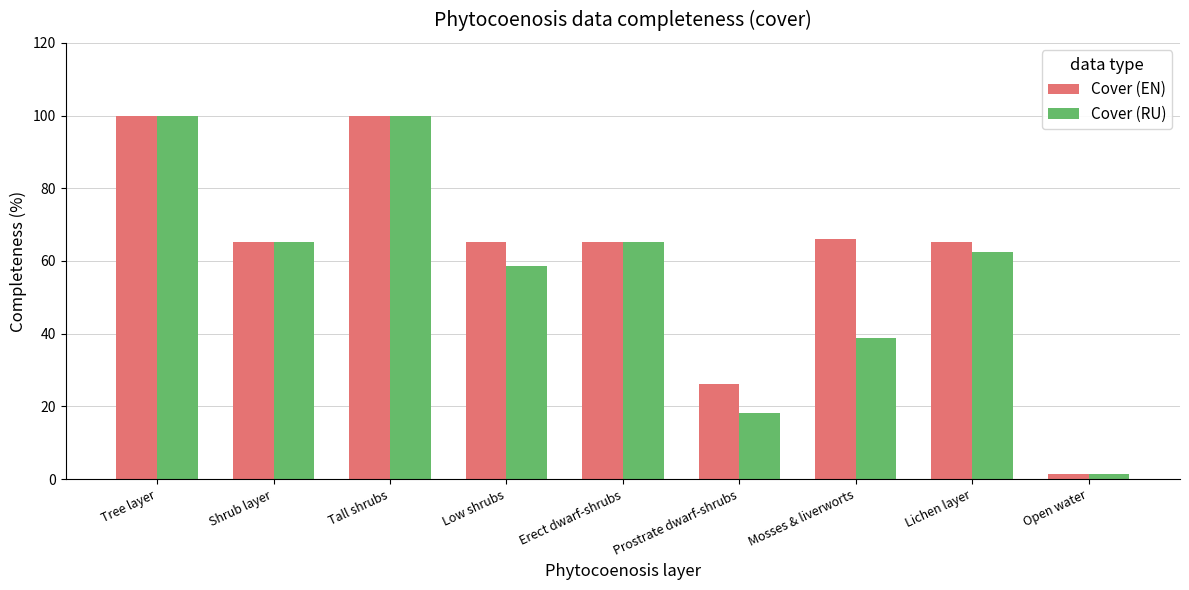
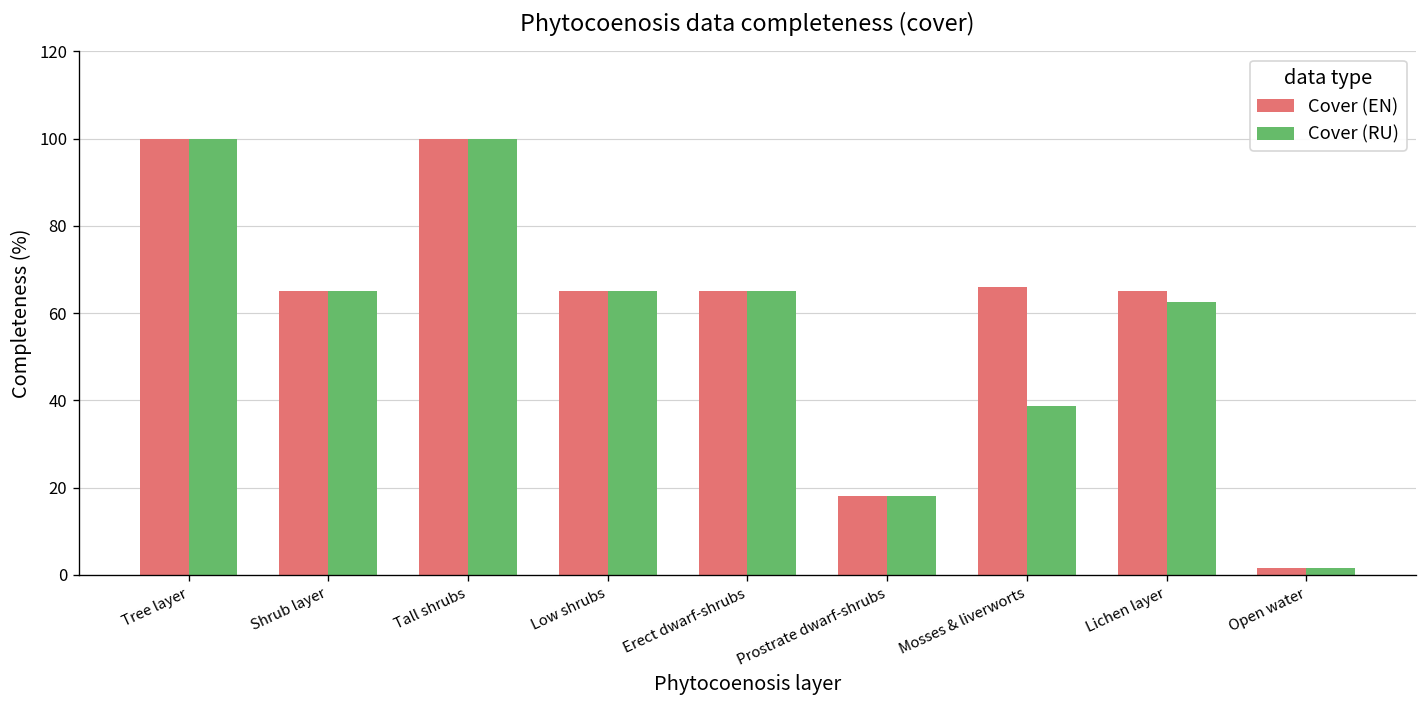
Cover (RU), Low shrubs: 59 -> 65
Cover (EN), Prostrate dwarf-shrubs: 26 -> 18
